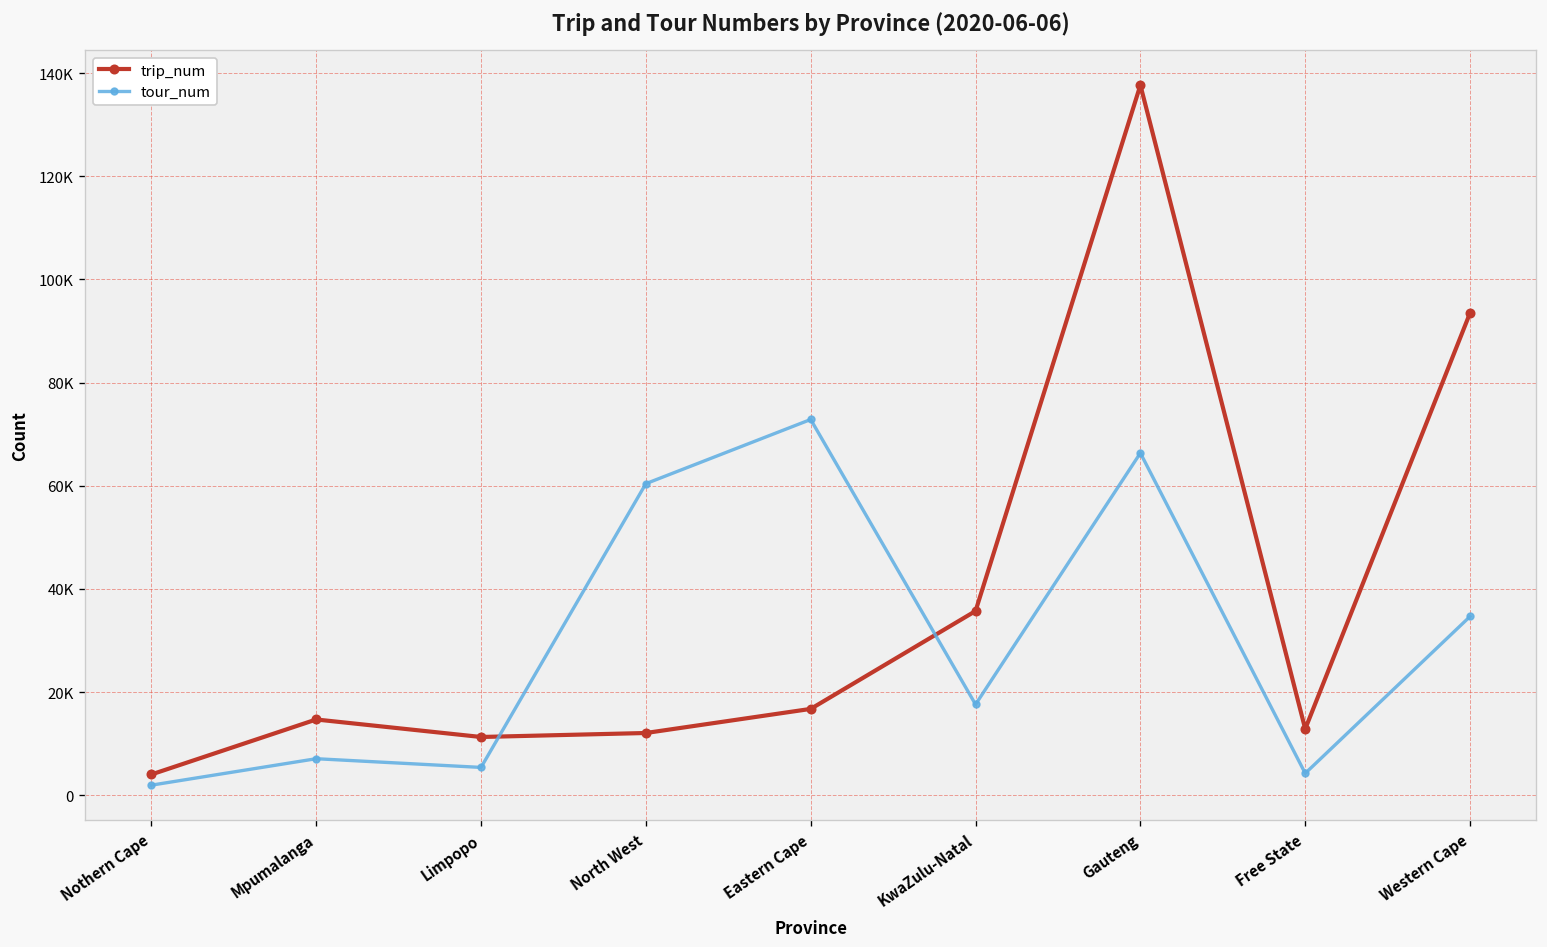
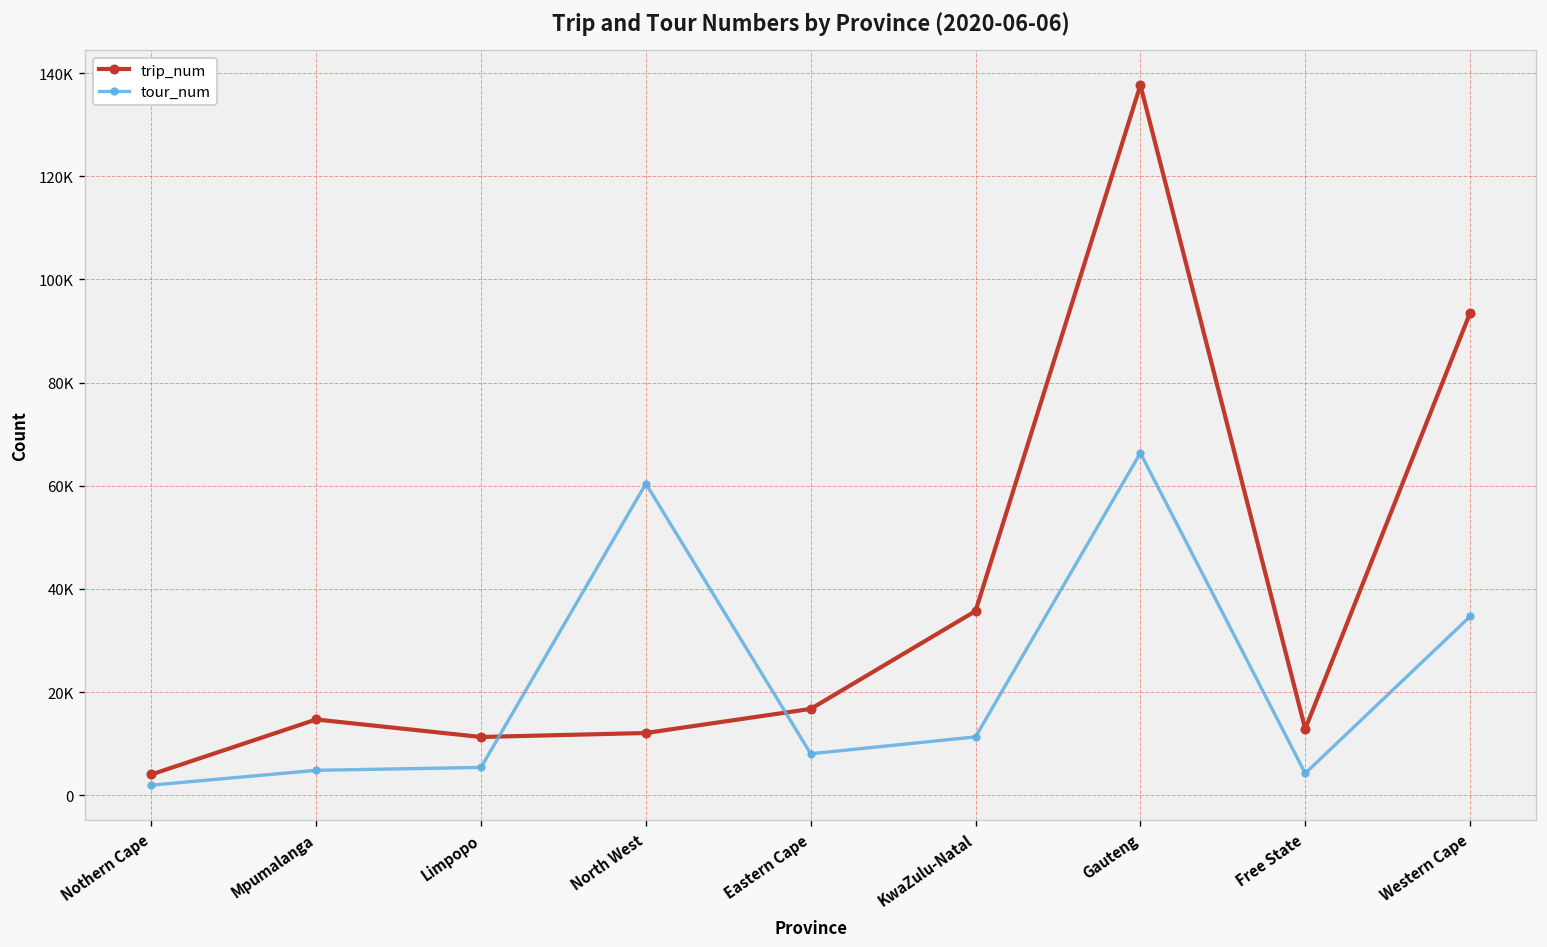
tour_num, Mpumalanga: 7000 -> 5000
tour_num, Eastern Cape: 73000 -> 8000
tour_num, KwaZulu-Natal: 18000 -> 11000
